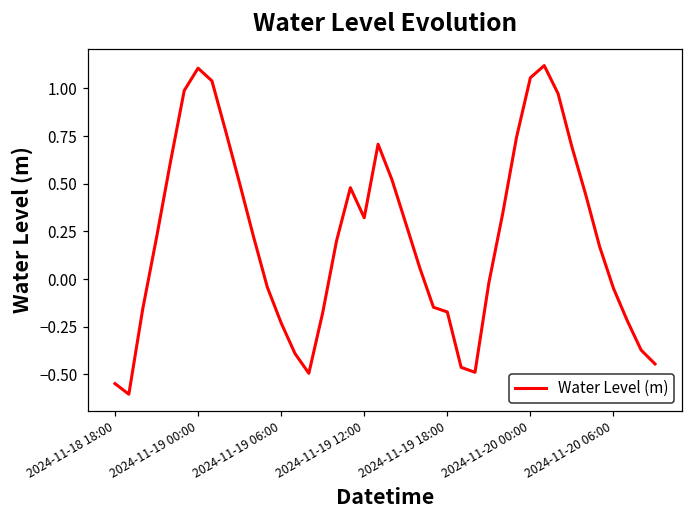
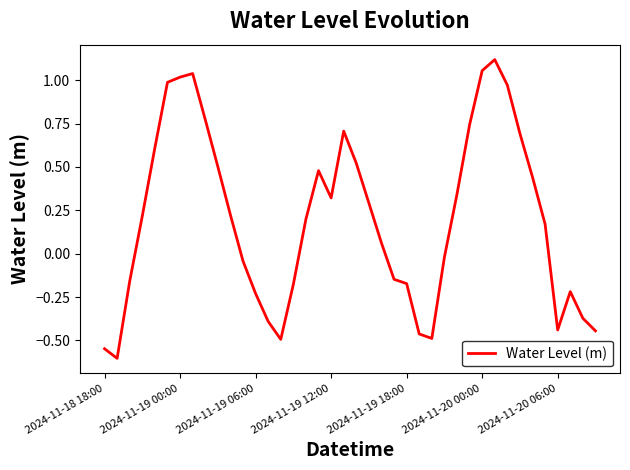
2024-11-19 00:00: 1.11 -> 1.02
2024-11-20 06:00: -0.05 -> -0.44
